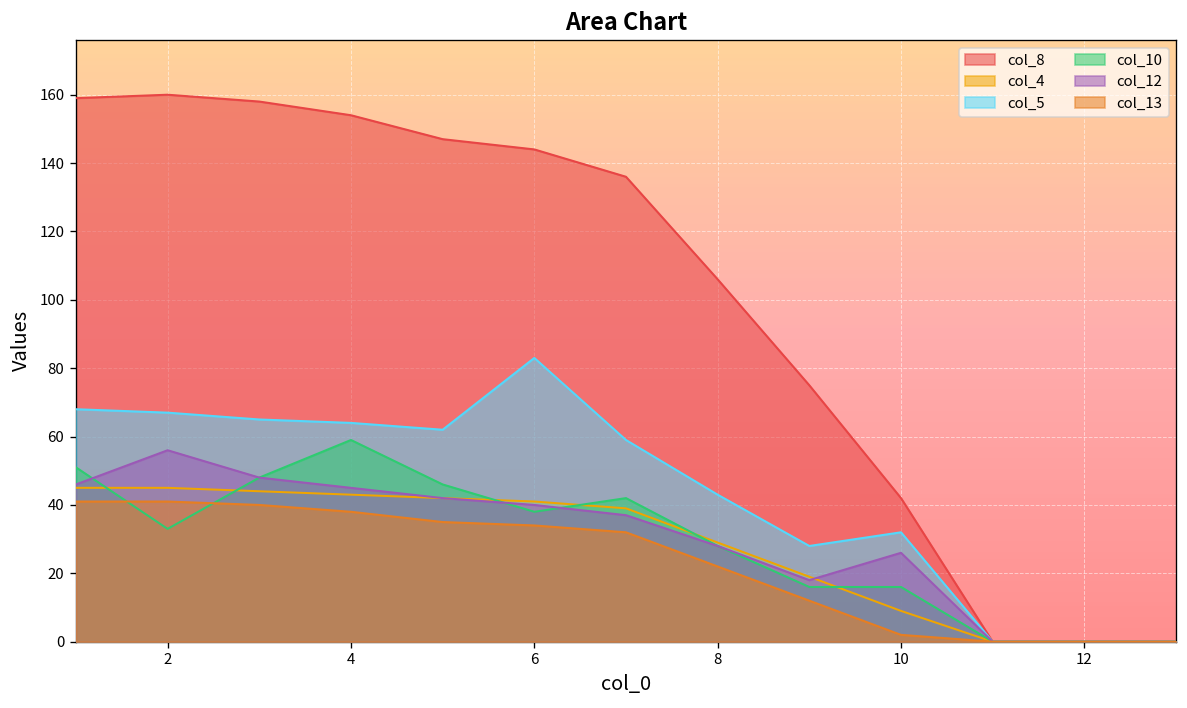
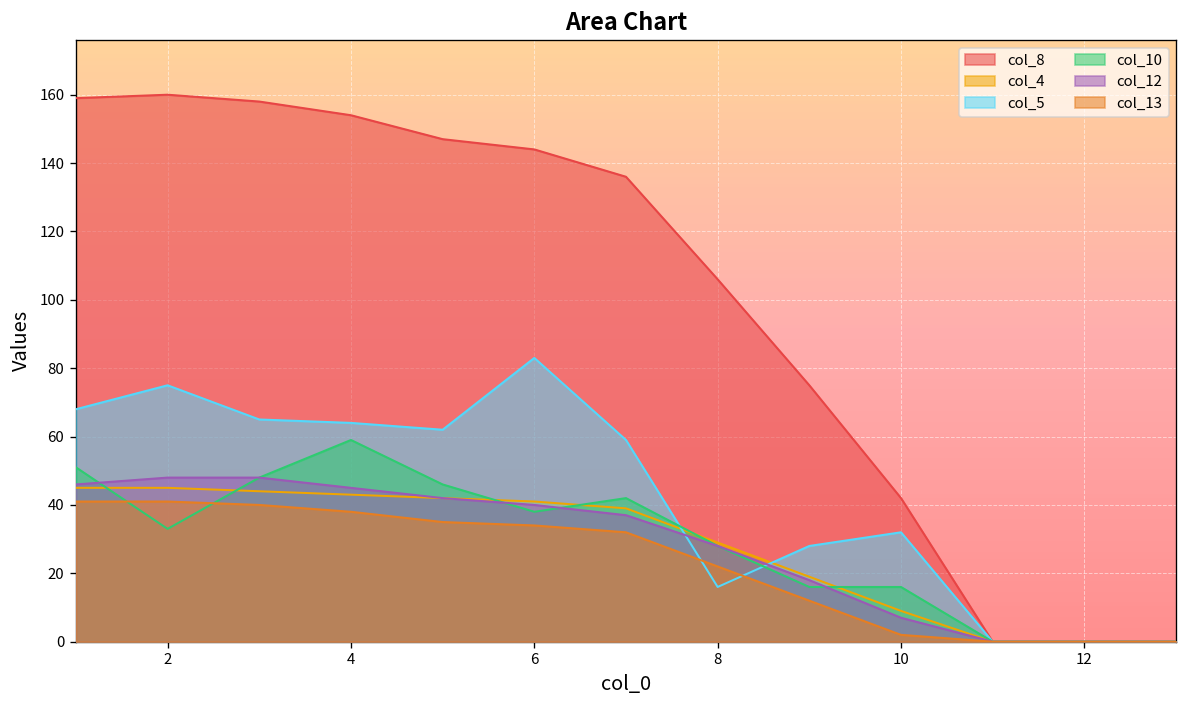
col_5, 2: 67 -> 75
col_12, 2: 56 -> 48
col_5, 8: 43 -> 16
col_12, 10: 26 -> 7
